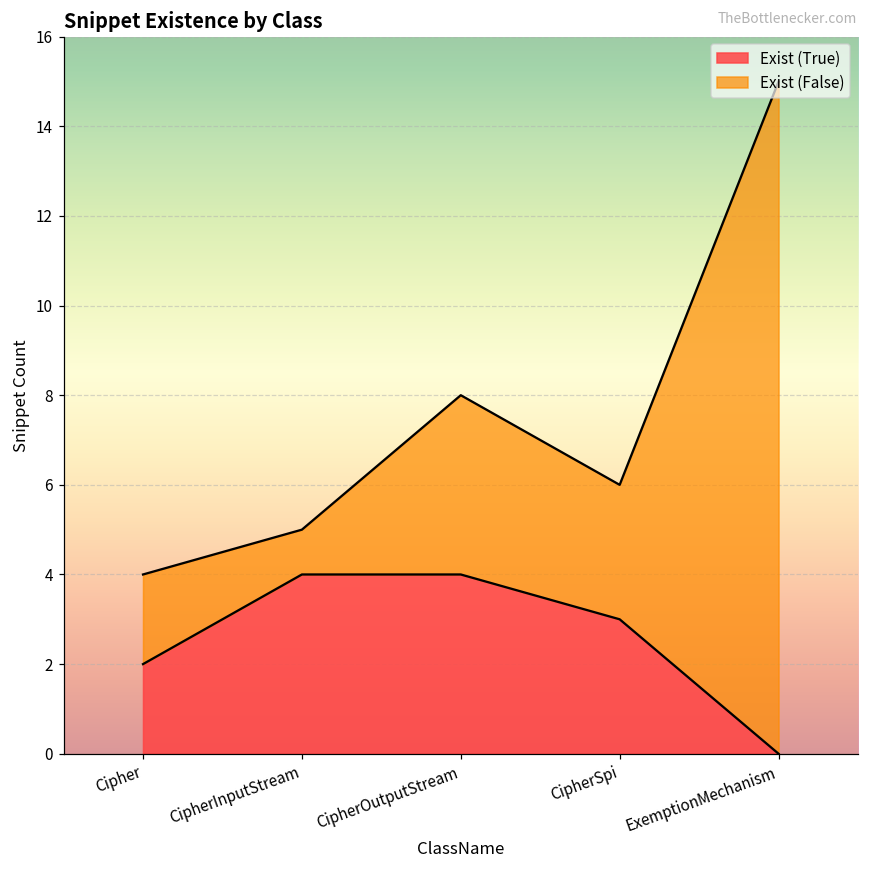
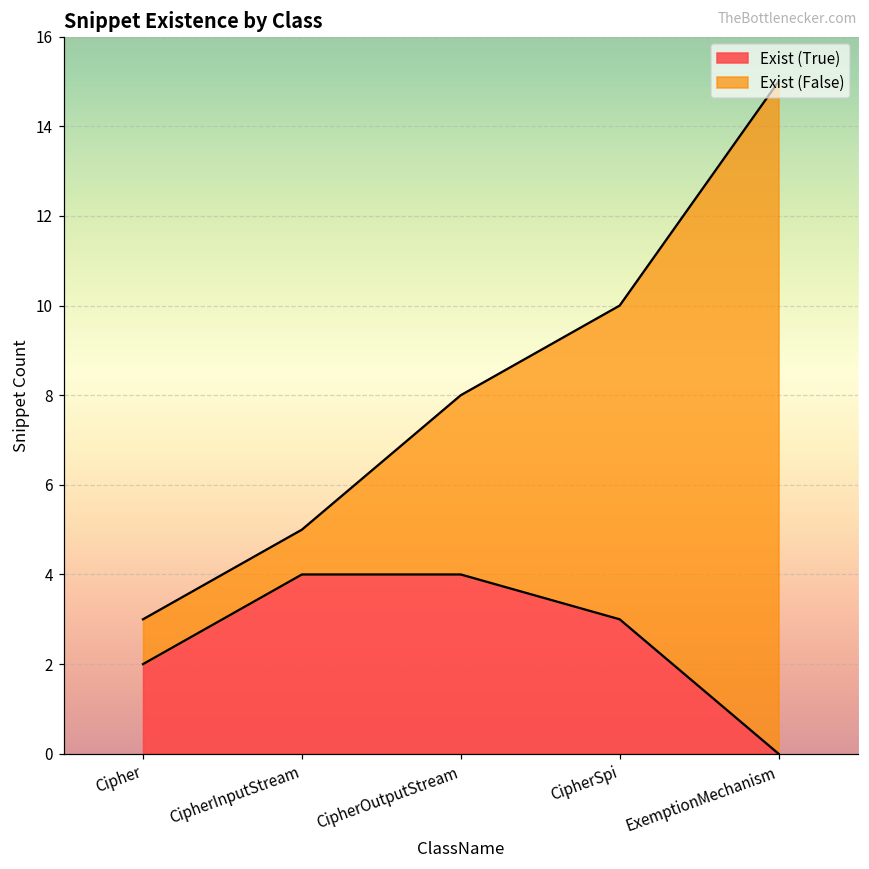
Exist (False), Cipher: 2 -> 1
Exist (False), CipherSpi: 3 -> 7
